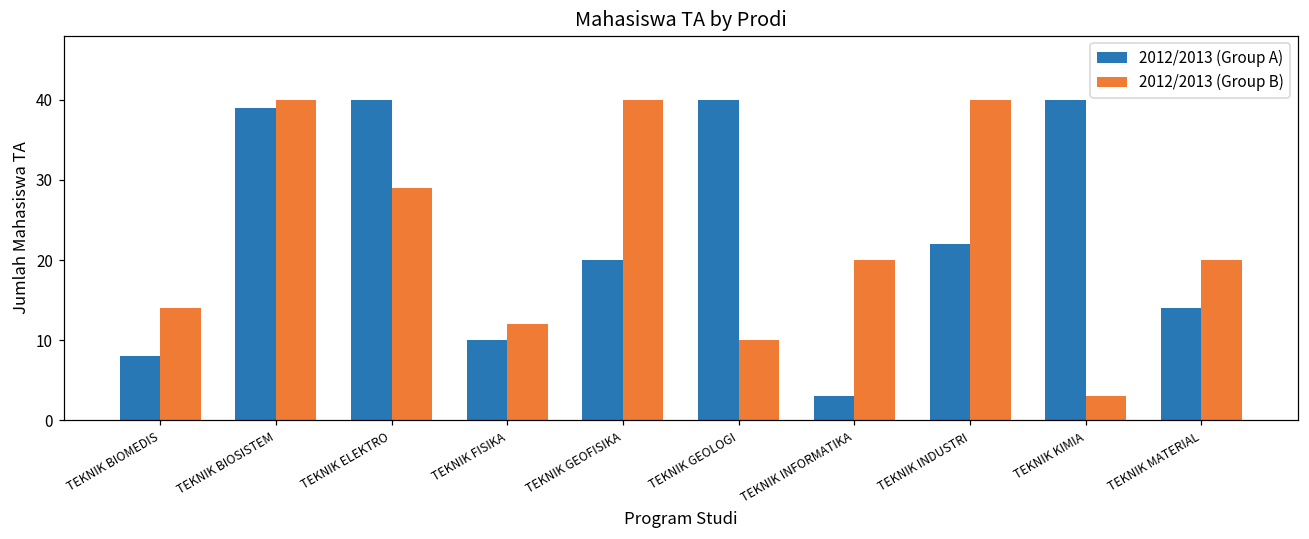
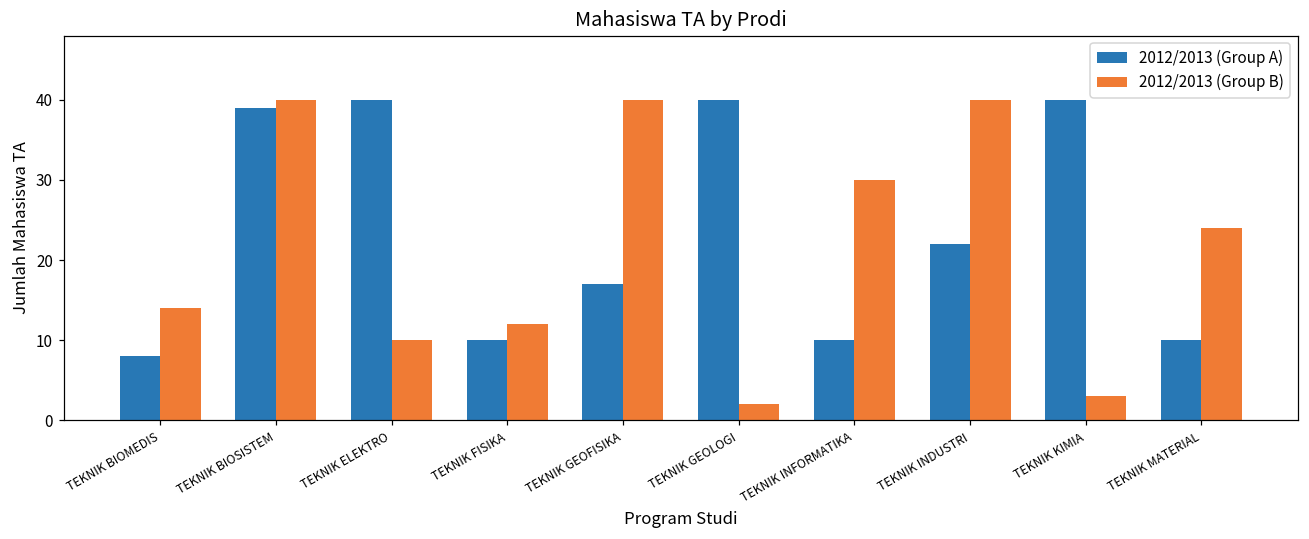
2012/2013 (Group B), TEKNIK ELEKTRO: 29 -> 10
2012/2013 (Group A), TEKNIK GEOFISIKA: 20 -> 17
2012/2013 (Group B), TEKNIK GEOLOGI: 10 -> 2
2012/2013 (Group A), TEKNIK INFORMATIKA: 3 -> 10
2012/2013 (Group B), TEKNIK INFORMATIKA: 20 -> 30
2012/2013 (Group A), TEKNIK MATERIAL: 14 -> 10
2012/2013 (Group B), TEKNIK MATERIAL: 20 -> 24
